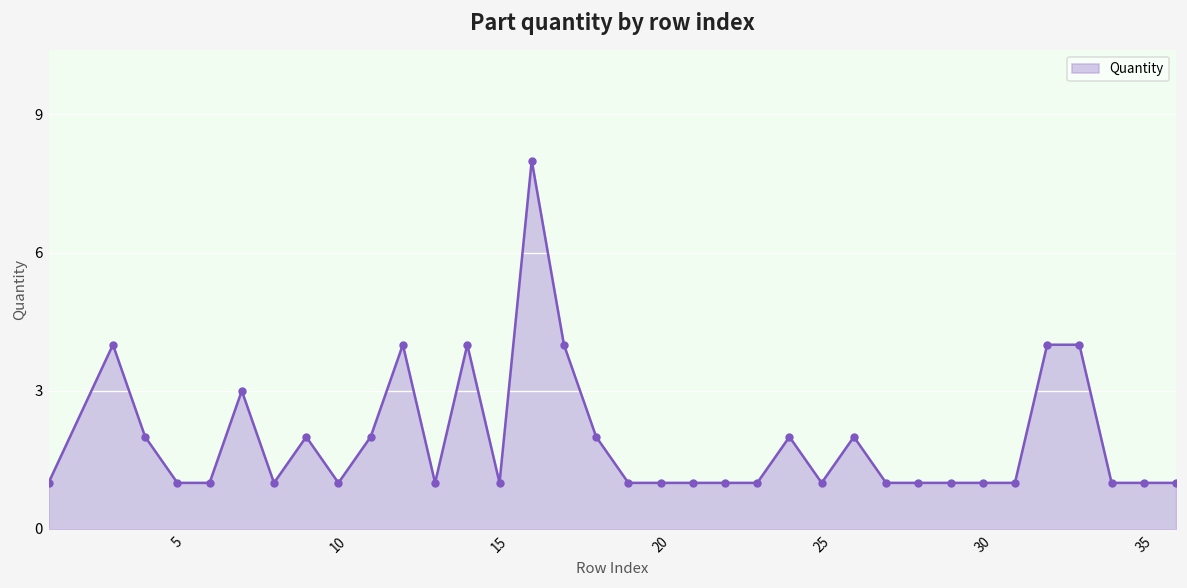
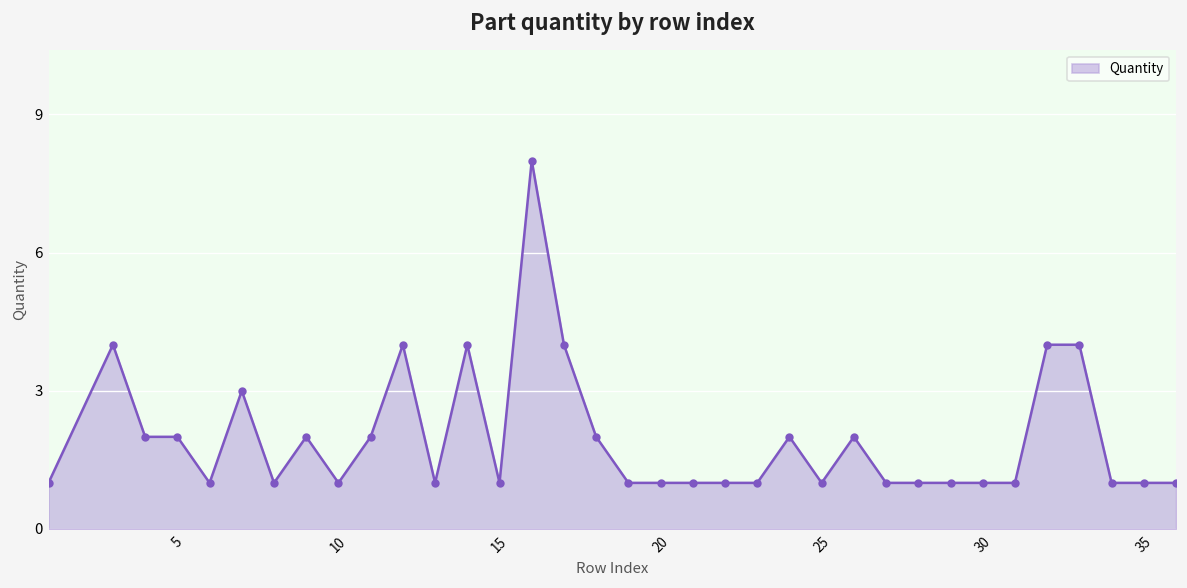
5: 1 -> 2
